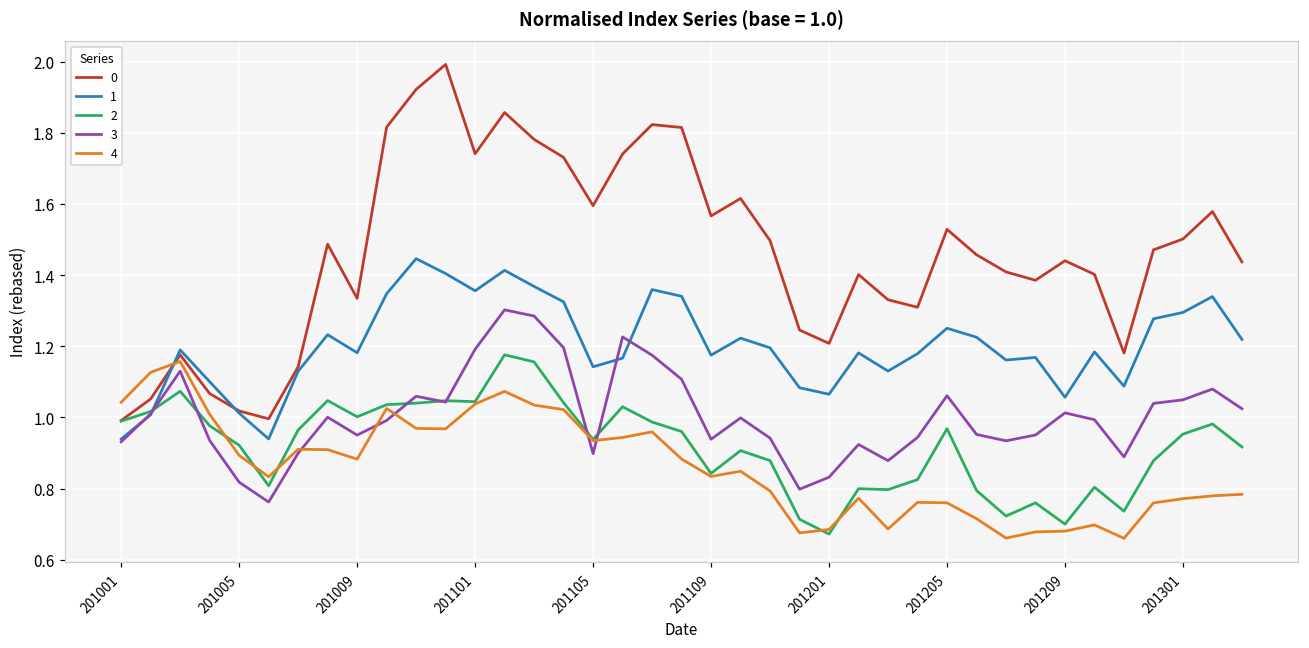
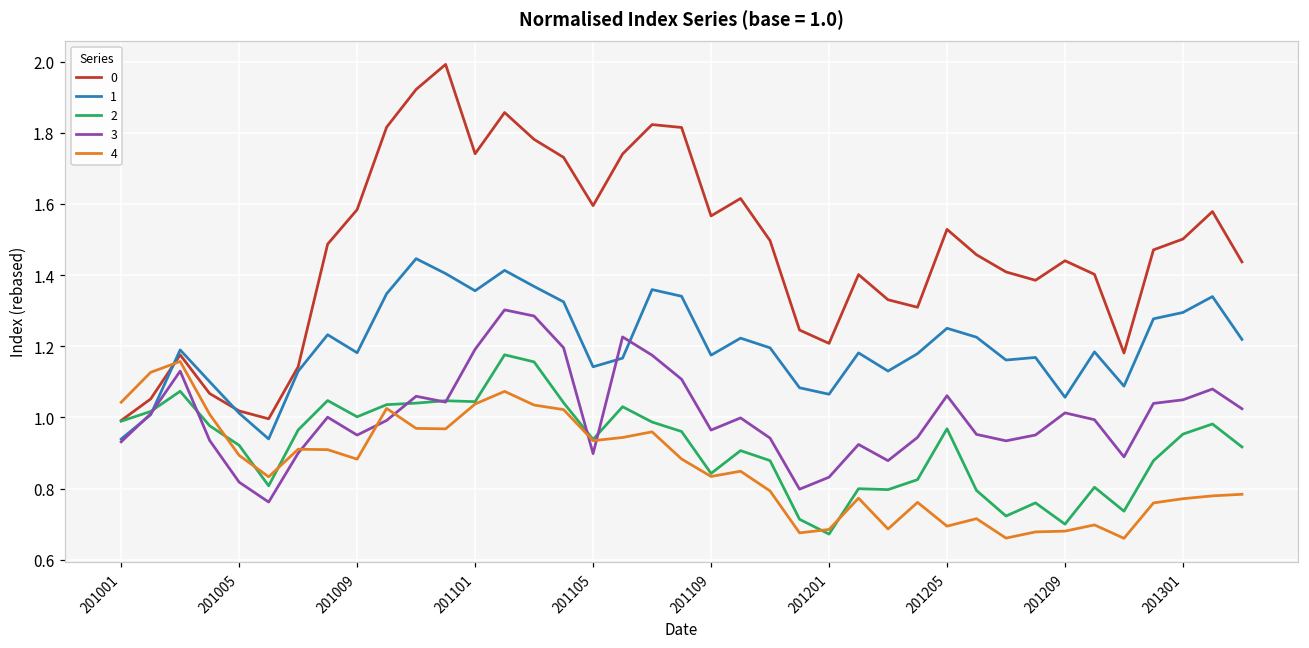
0, 201009: 1.33 -> 1.58
3, 201109: 0.94 -> 0.96
4, 201205: 0.76 -> 0.69
